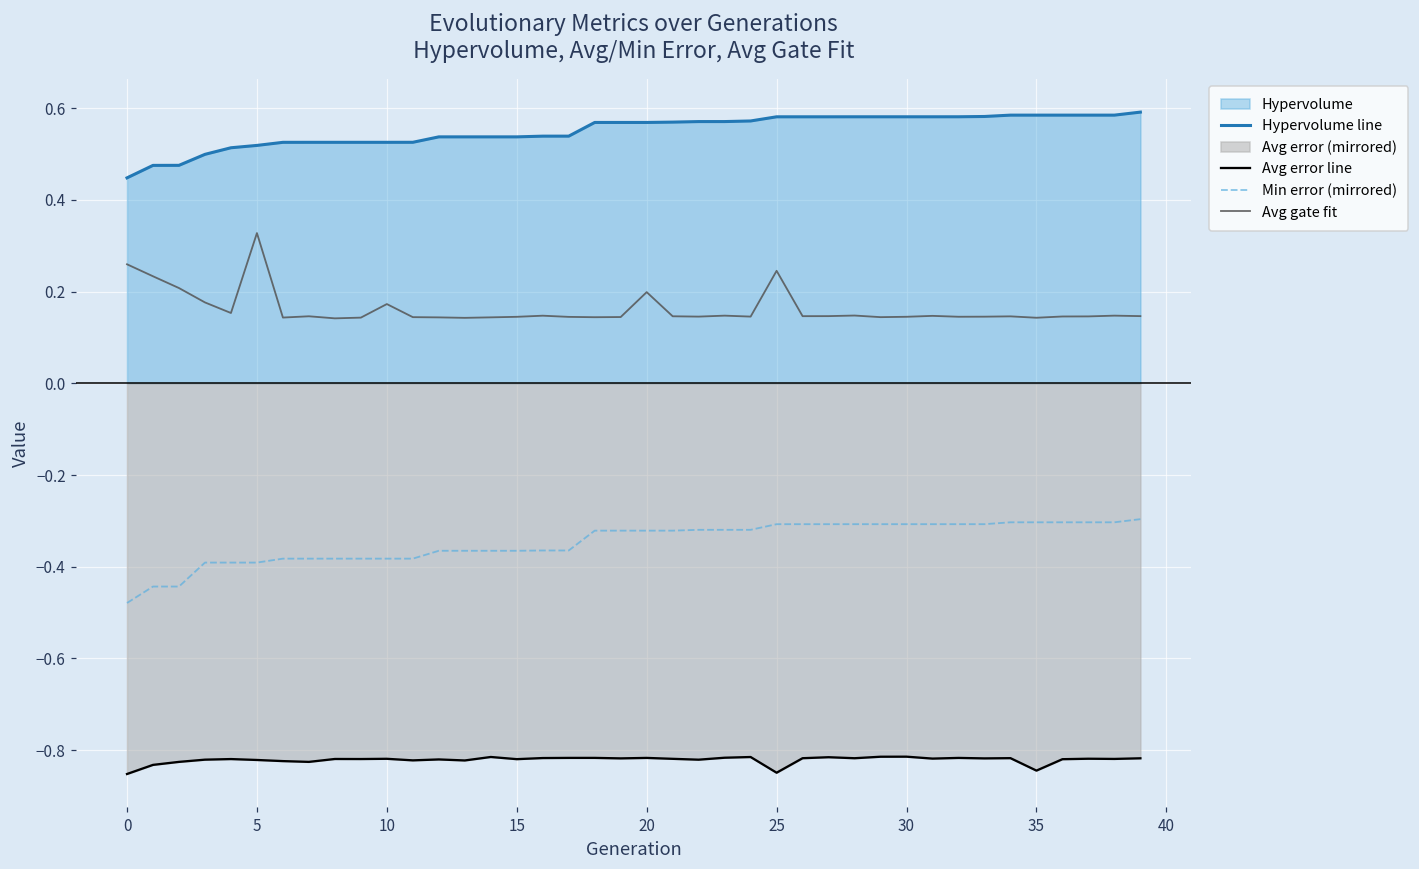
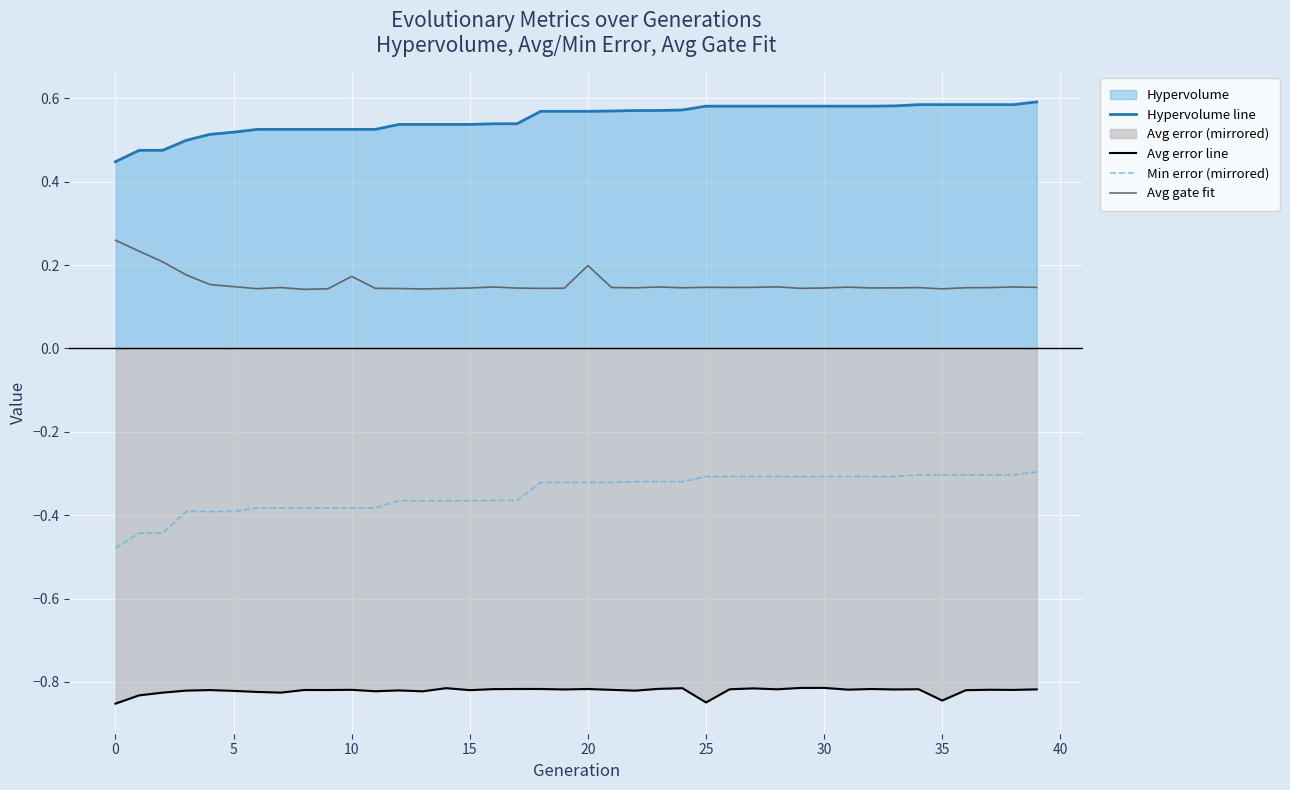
Avg gate fit, 5: 0.33 -> 0.15
Avg gate fit, 25: 0.25 -> 0.15
